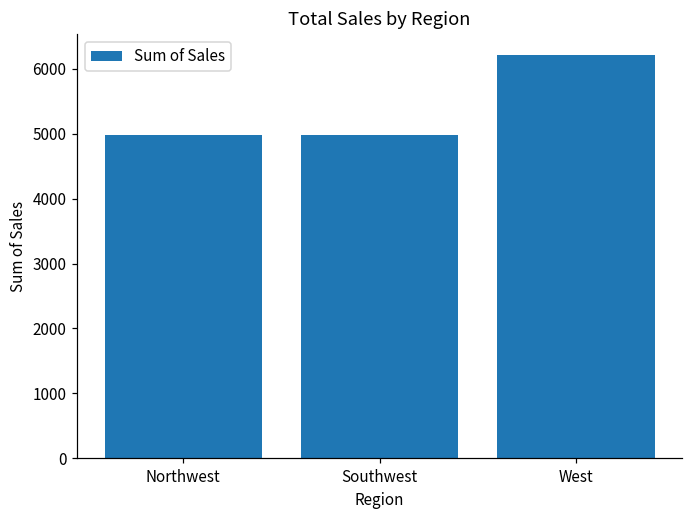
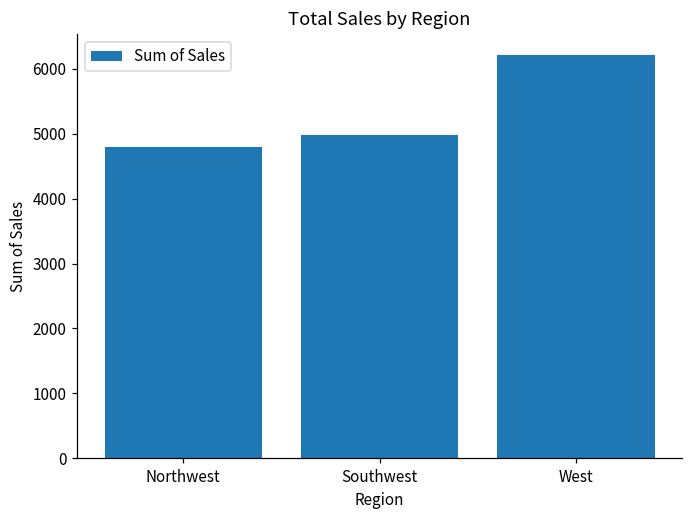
Northwest: 5000 -> 4800
